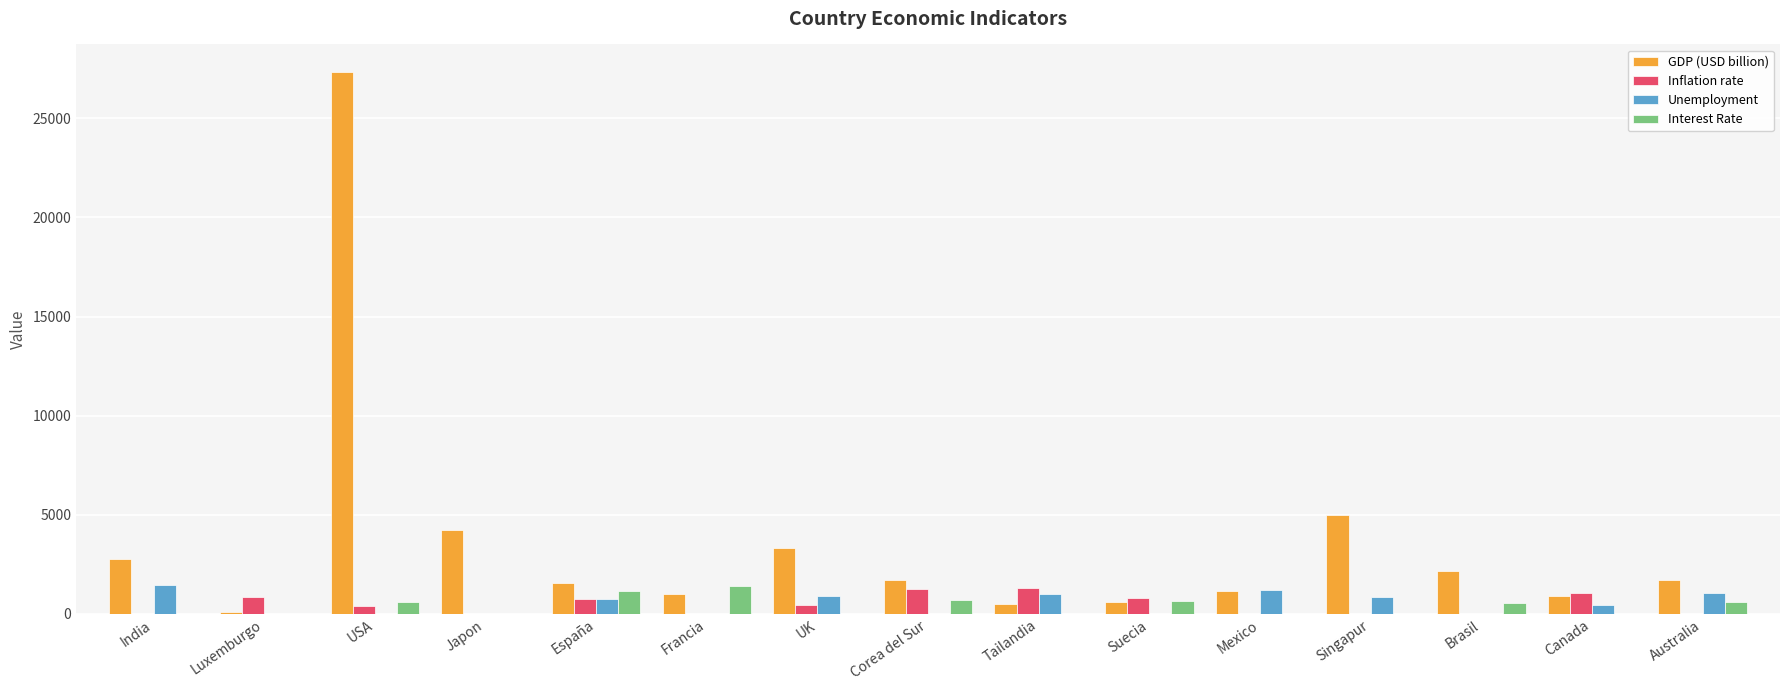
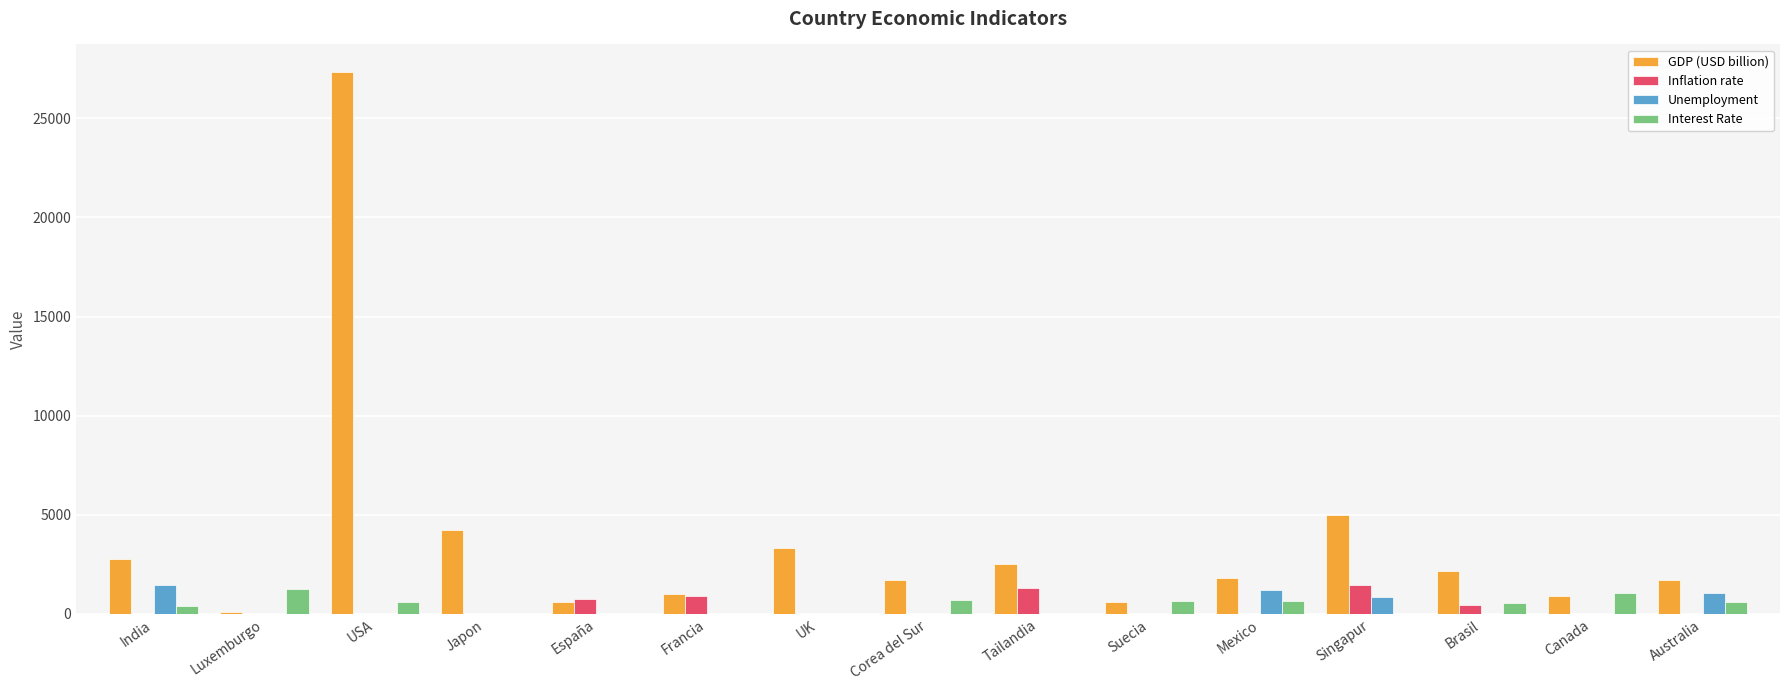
Interest Rate, India: 0 -> 400
Inflation rate, Luxemburgo: 900 -> 0
Interest Rate, Luxemburgo: 0 -> 1300
Inflation rate, USA: 400 -> 0
GDP (USD billion), España: 1600 -> 600
Unemployment, España: 800 -> 0
Interest Rate, España: 1100 -> 0
Inflation rate, Francia: 0 -> 900
Interest Rate, Francia: 1400 -> 0
Inflation rate, UK: 500 -> 0
Unemployment, UK: 900 -> 0
Inflation rate, Corea del Sur: 1200 -> 0
GDP (USD billion), Tailandia: 500 -> 2500
Unemployment, Tailandia: 1000 -> 0
Inflation rate, Suecia: 800 -> 0
GDP (USD billion), Mexico: 1200 -> 1800
Interest Rate, Mexico: 0 -> 700
Inflation rate, Singapur: 0 -> 1400
Inflation rate, Brasil: 0 -> 400
Inflation rate, Canada: 1000 -> 0
Unemployment, Canada: 500 -> 0
Interest Rate, Canada: 0 -> 1100
